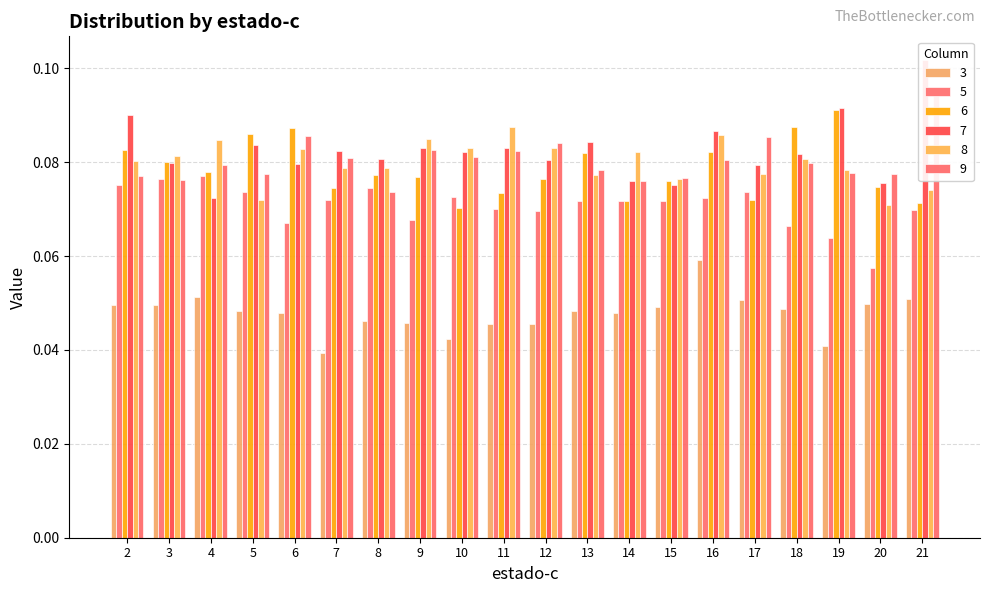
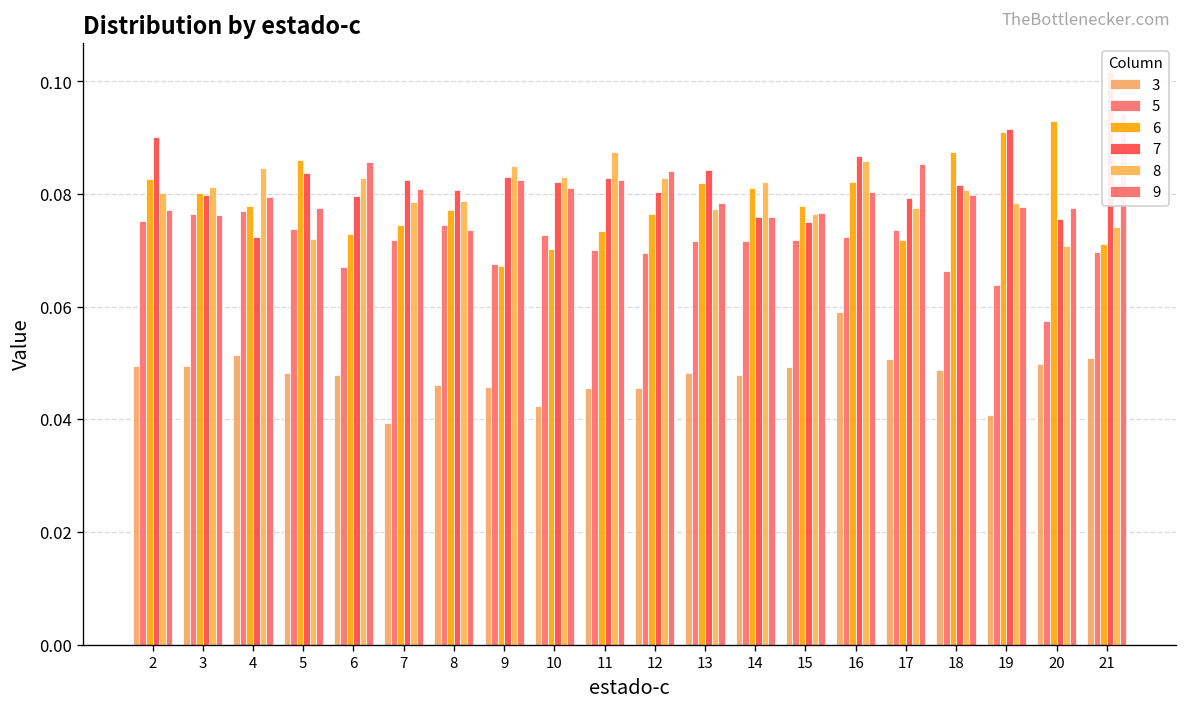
6, 6: 0.087 -> 0.073
6, 9: 0.077 -> 0.067
6, 14: 0.072 -> 0.081
6, 15: 0.076 -> 0.078
6, 20: 0.075 -> 0.093
